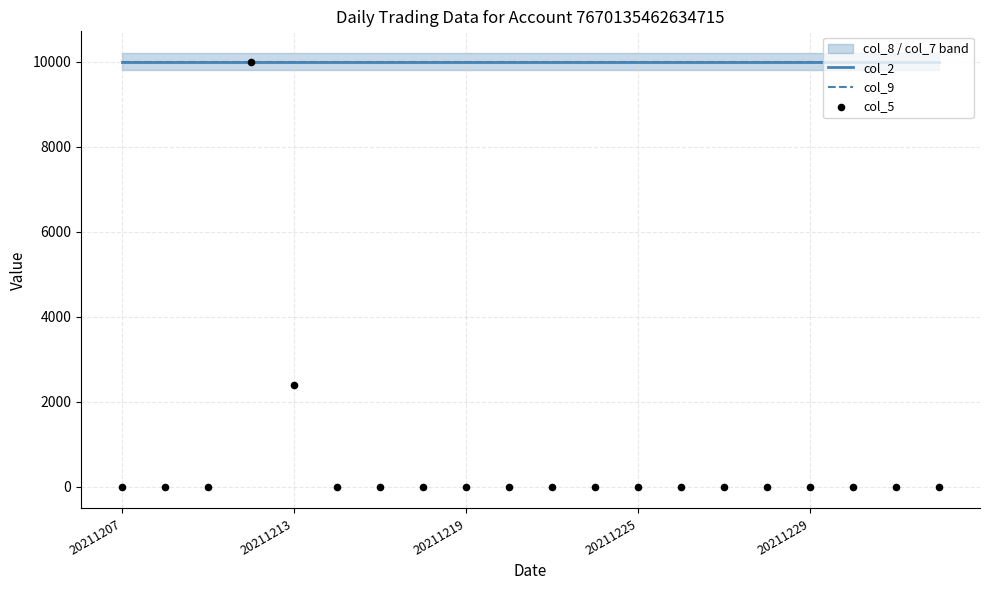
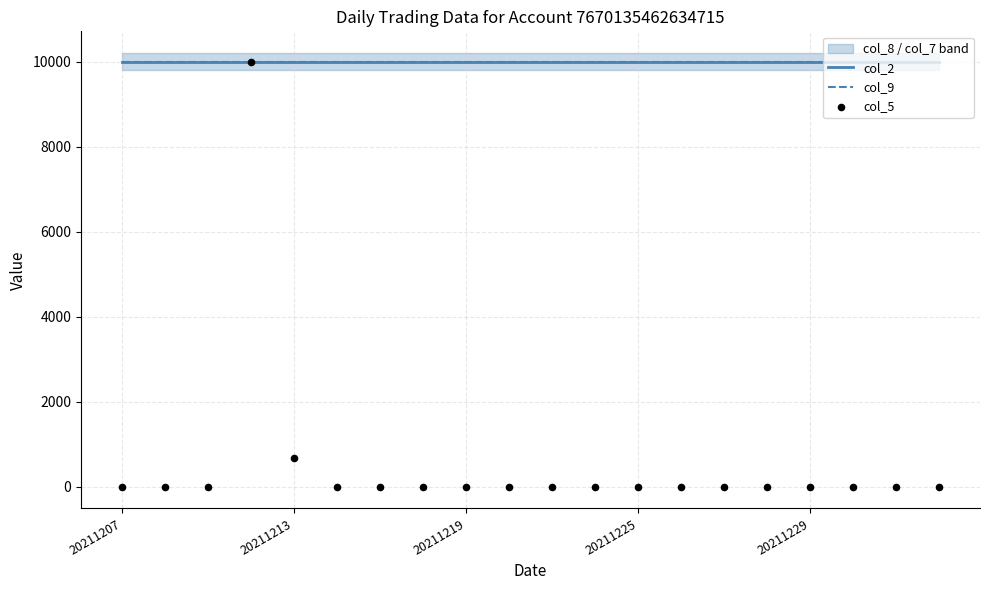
col_5, 20211213: 2400 -> 700
